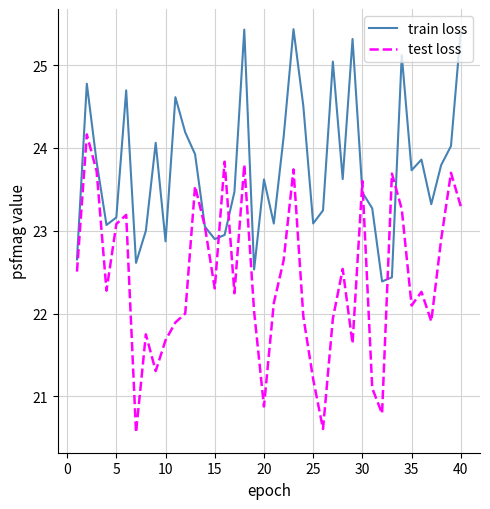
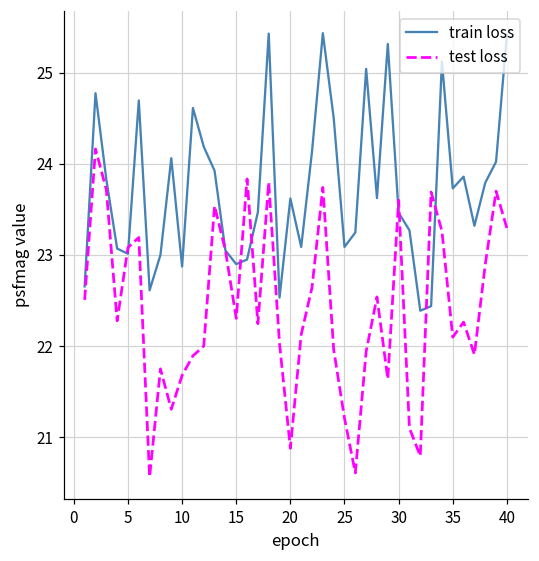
train loss, 5: 23.2 -> 23.0
